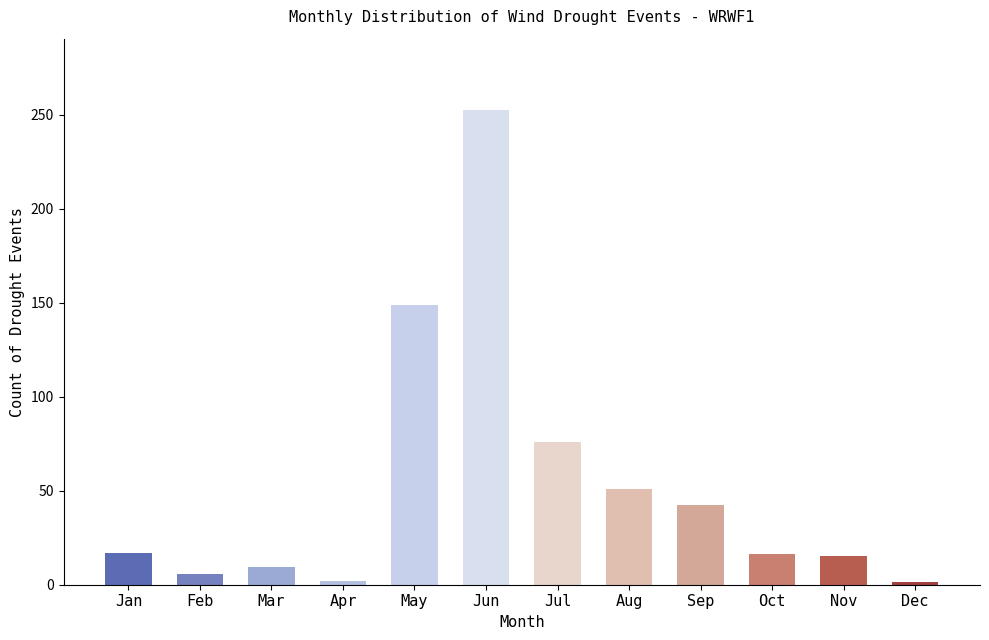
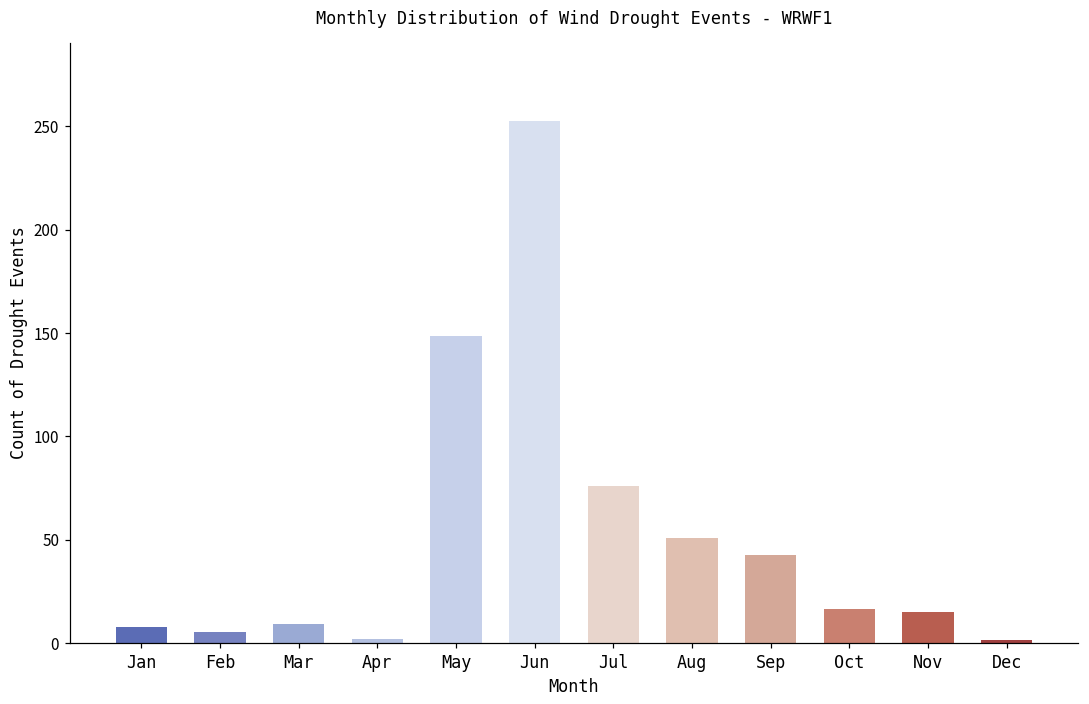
Jan: 17 -> 8
